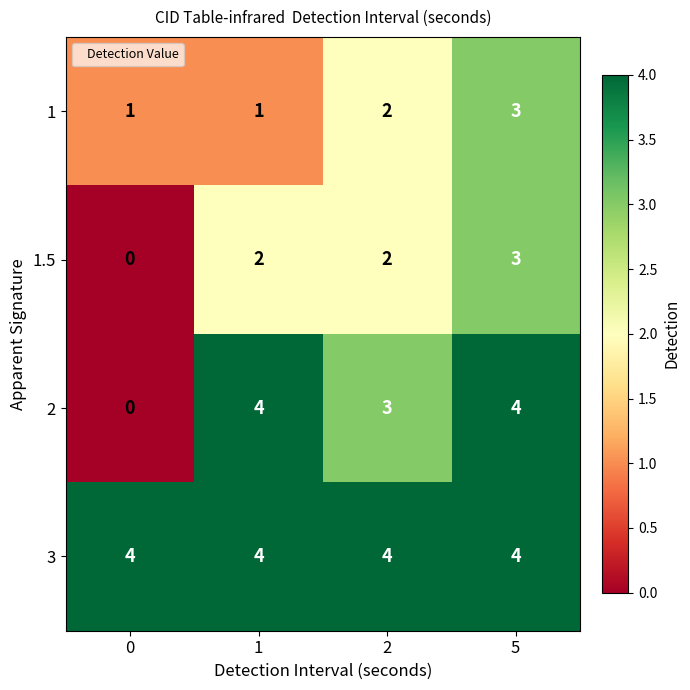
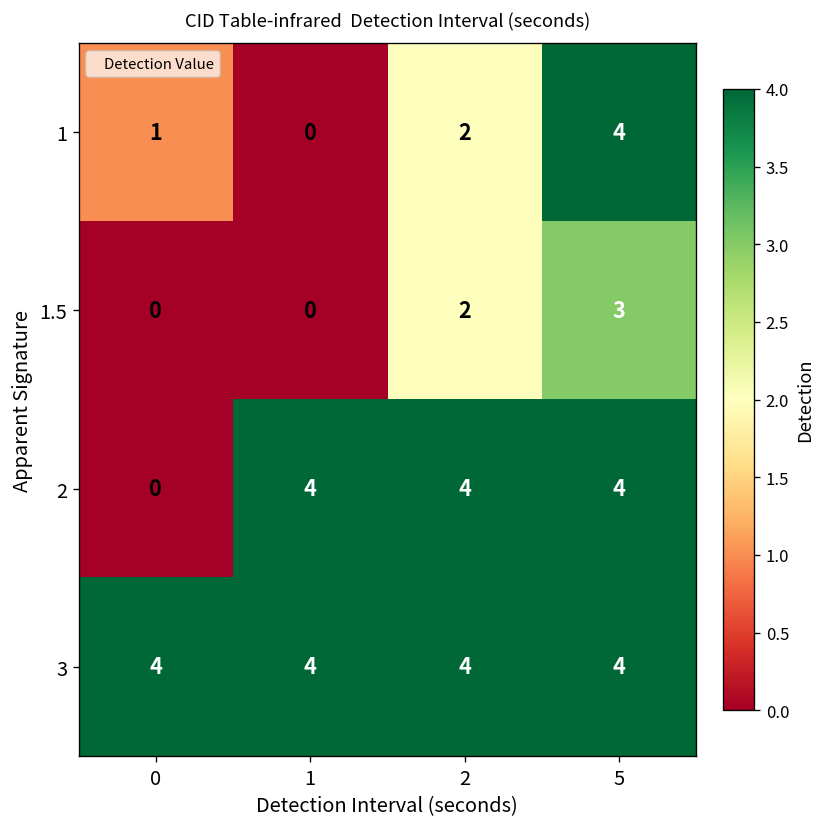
1, 1: 1 -> 0
1, 5: 3 -> 4
1.5, 1: 2 -> 0
2, 2: 3 -> 4
